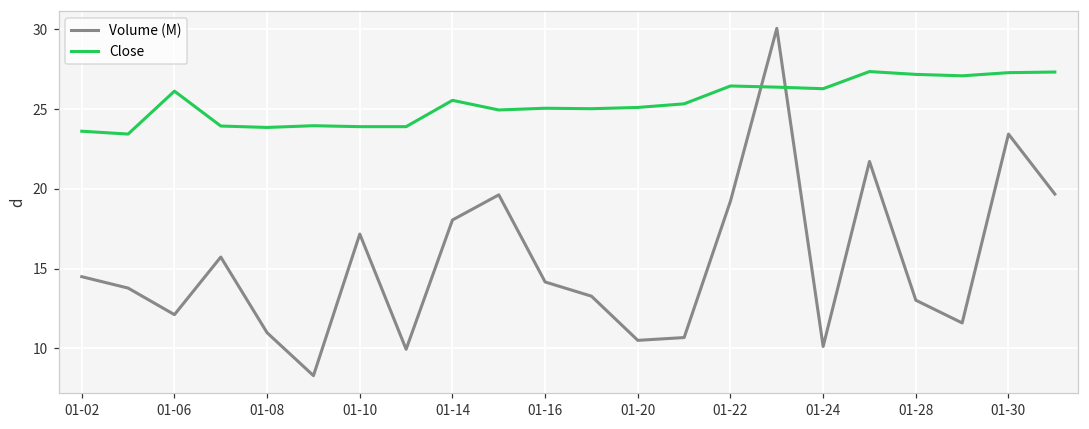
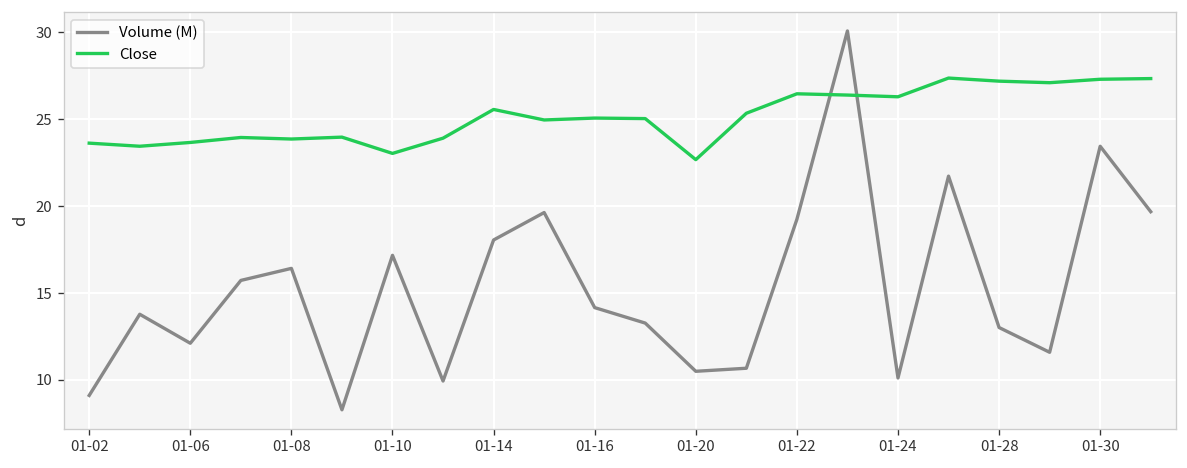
Volume (M), 01-02: 14.5 -> 9.1
Close, 01-06: 26.1 -> 23.7
Volume (M), 01-08: 11.0 -> 16.4
Close, 01-10: 23.9 -> 23.0
Close, 01-20: 25.1 -> 22.7
